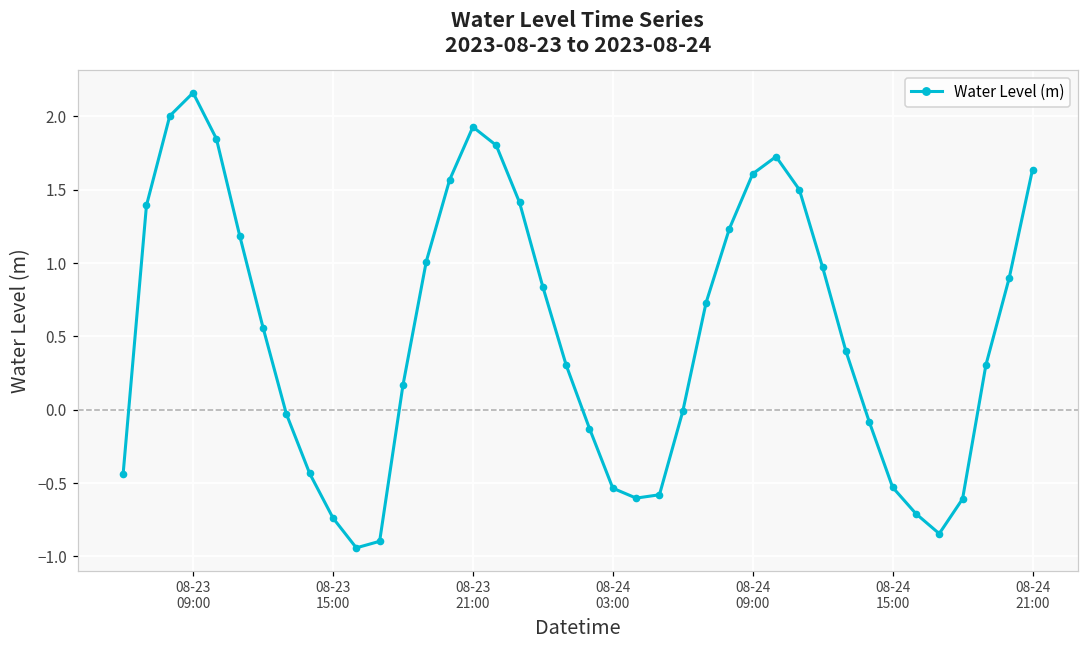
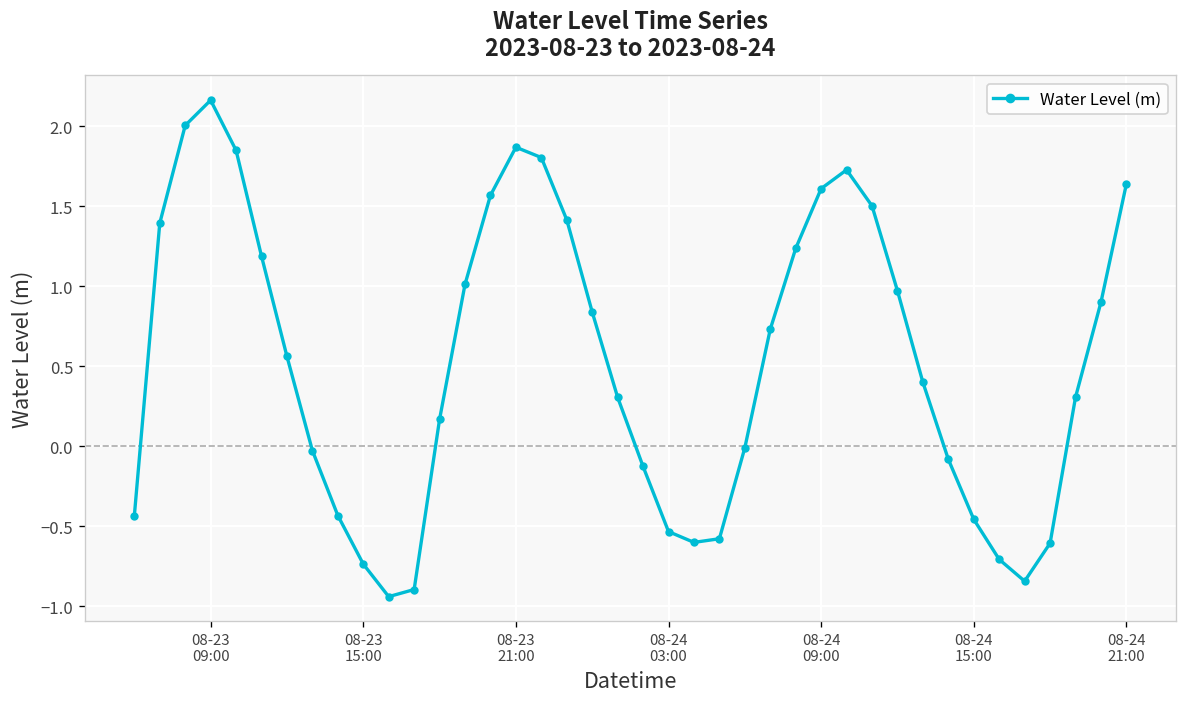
08-23 21:00: 1.93 -> 1.87
08-24 15:00: -0.53 -> -0.46
